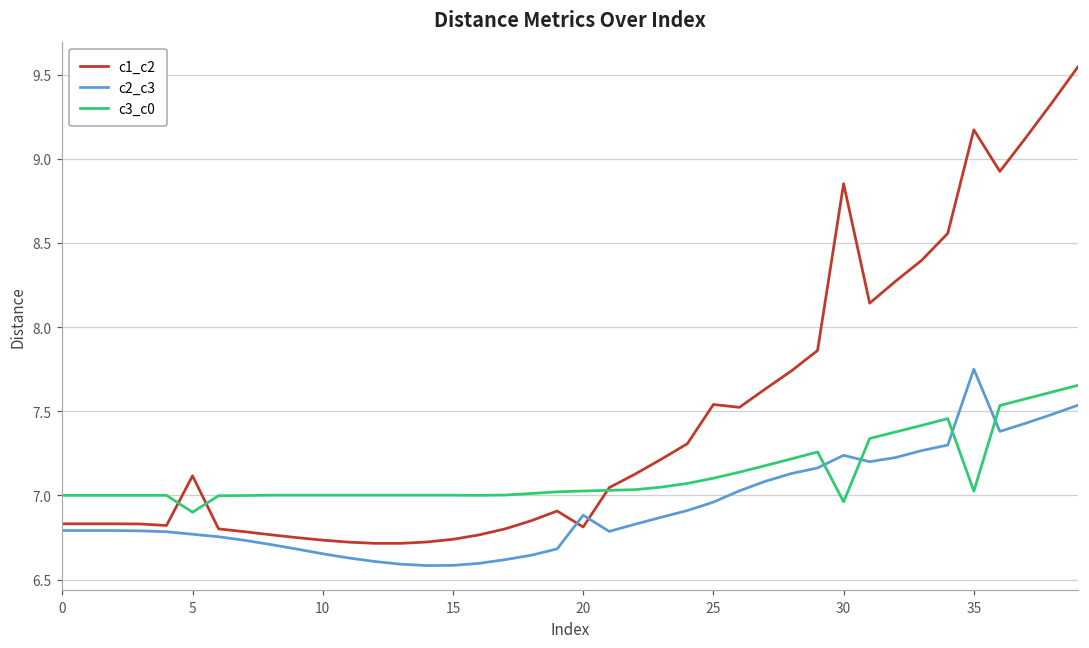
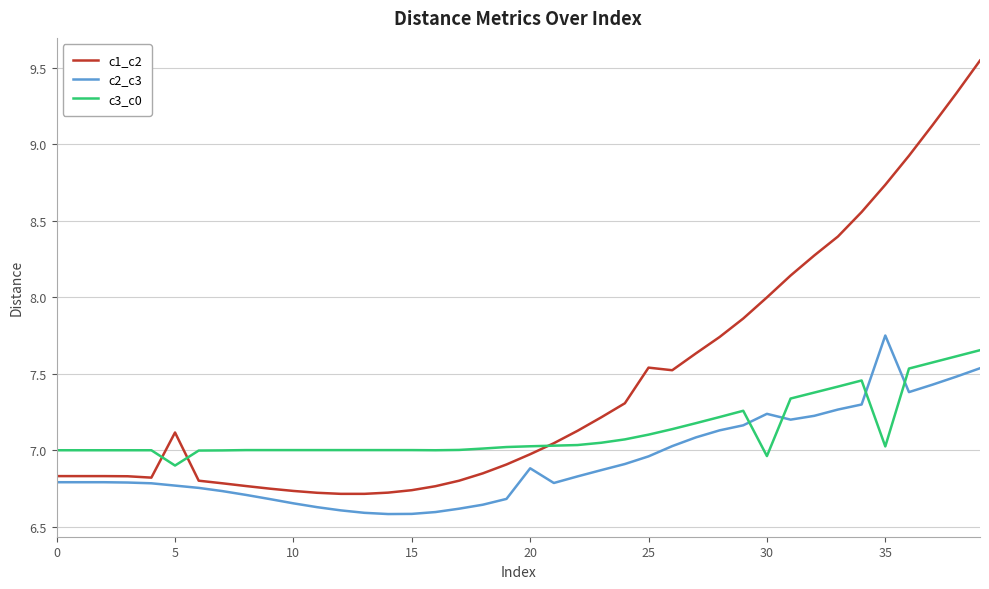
c1_c2, 20: 6.81 -> 6.97
c1_c2, 30: 8.85 -> 8.00
c1_c2, 35: 9.17 -> 8.74
